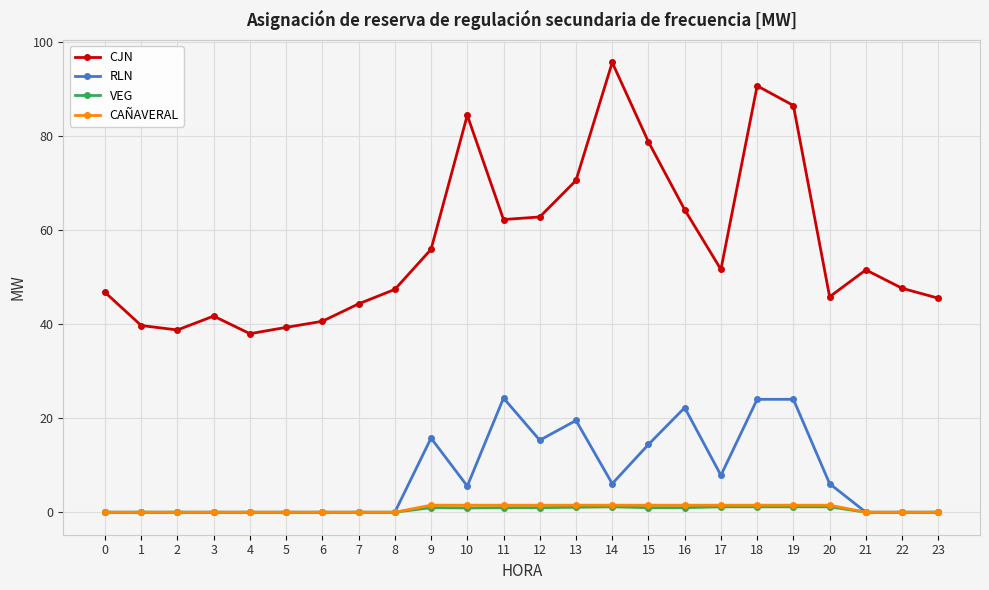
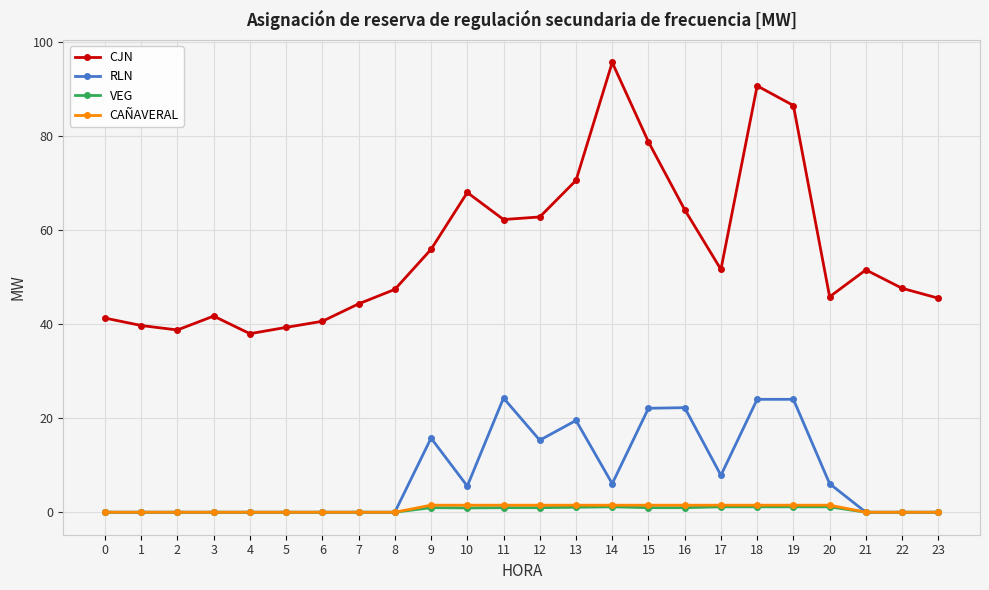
CJN, 0: 47 -> 41
CJN, 10: 84 -> 68
RLN, 15: 14 -> 22
